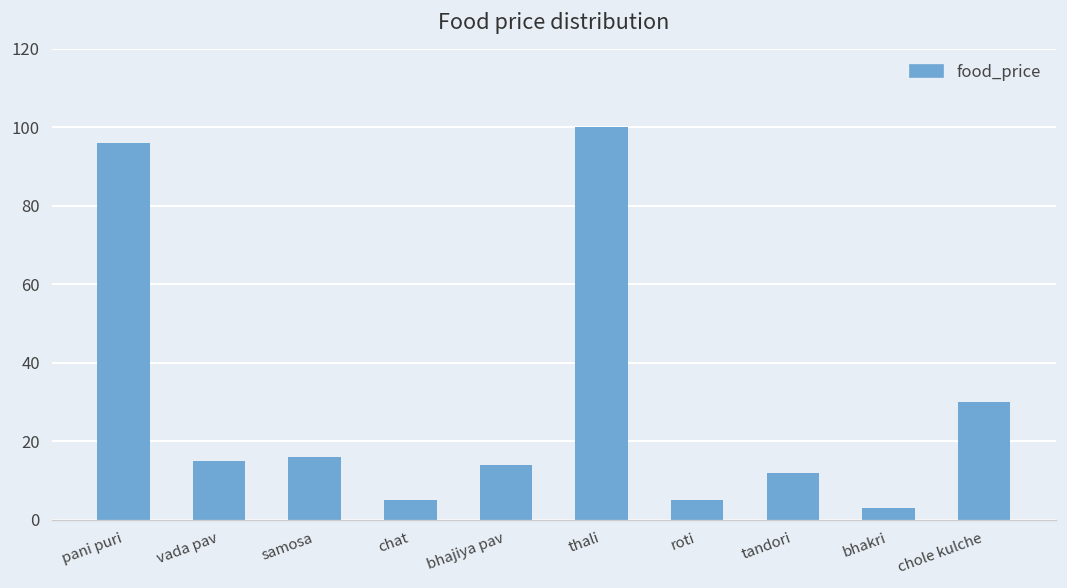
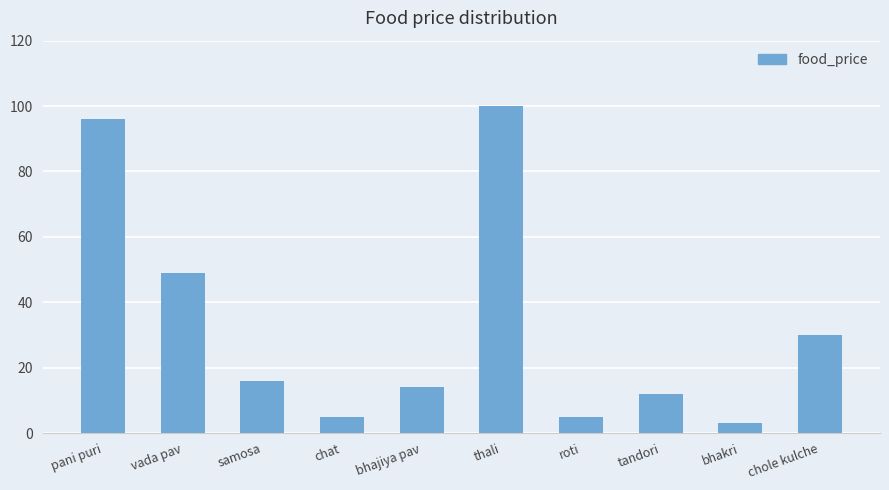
vada pav: 15 -> 49
